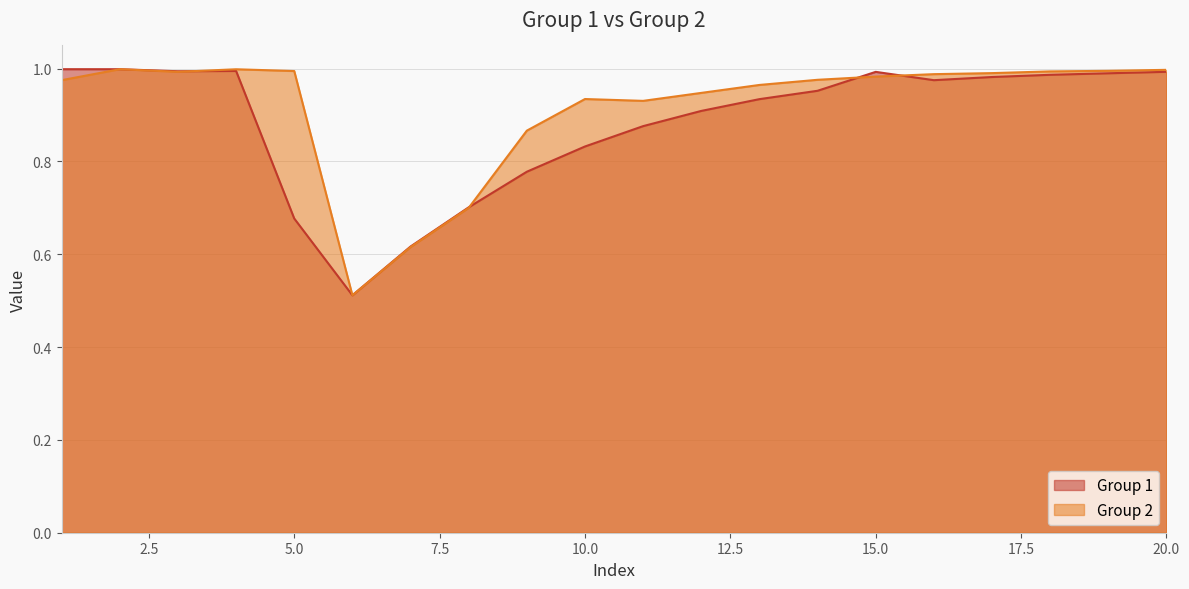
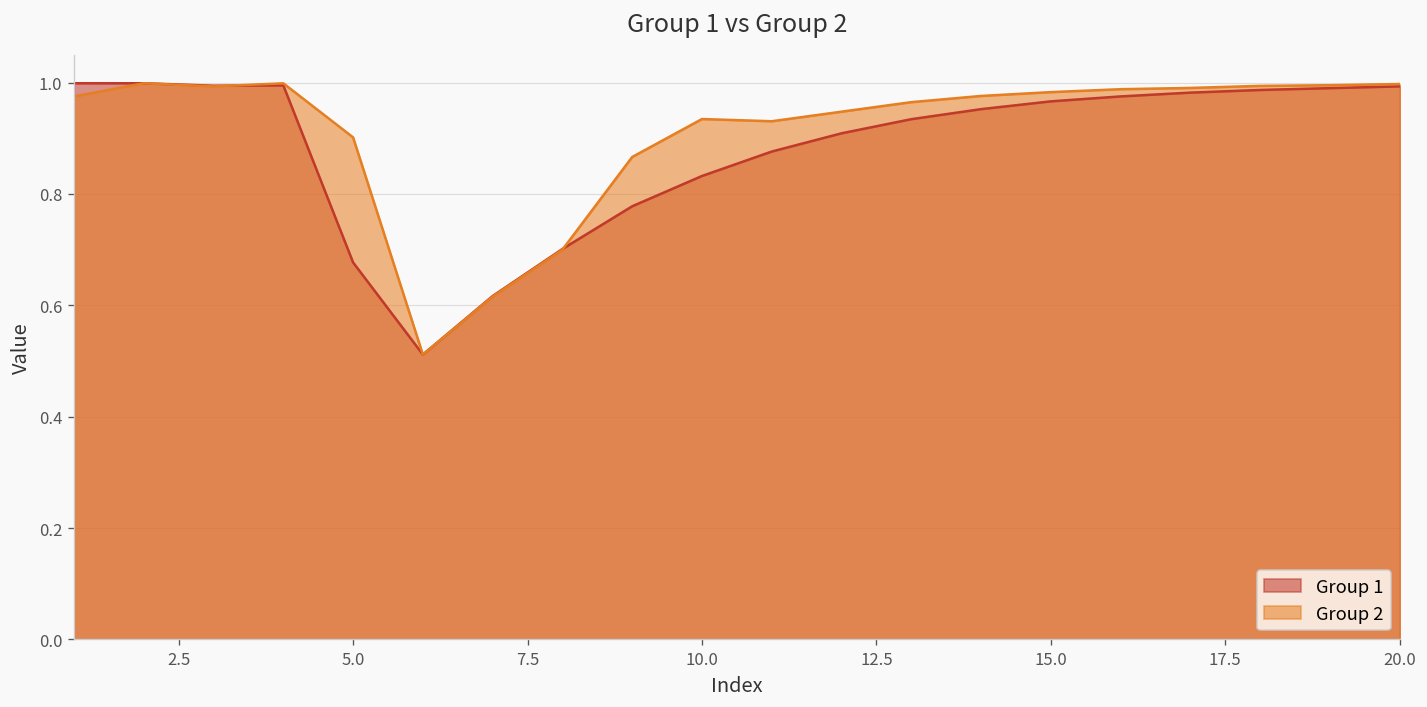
Group 2, 5.0: 0.99 -> 0.90
Group 1, 15.0: 0.99 -> 0.97
